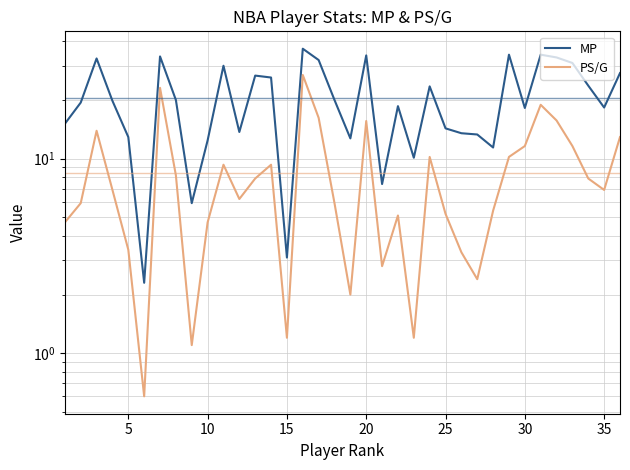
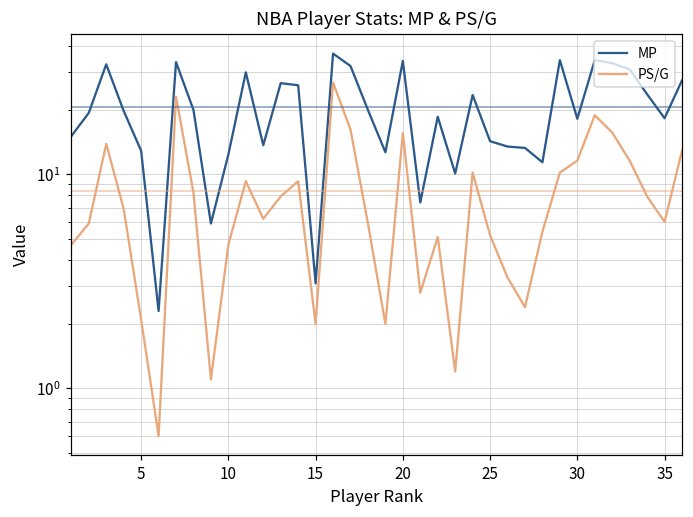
PS/G, 5: 3.4 -> 2.1
PS/G, 15: 1.2 -> 2.0
PS/G, 35: 6.9 -> 6.0
